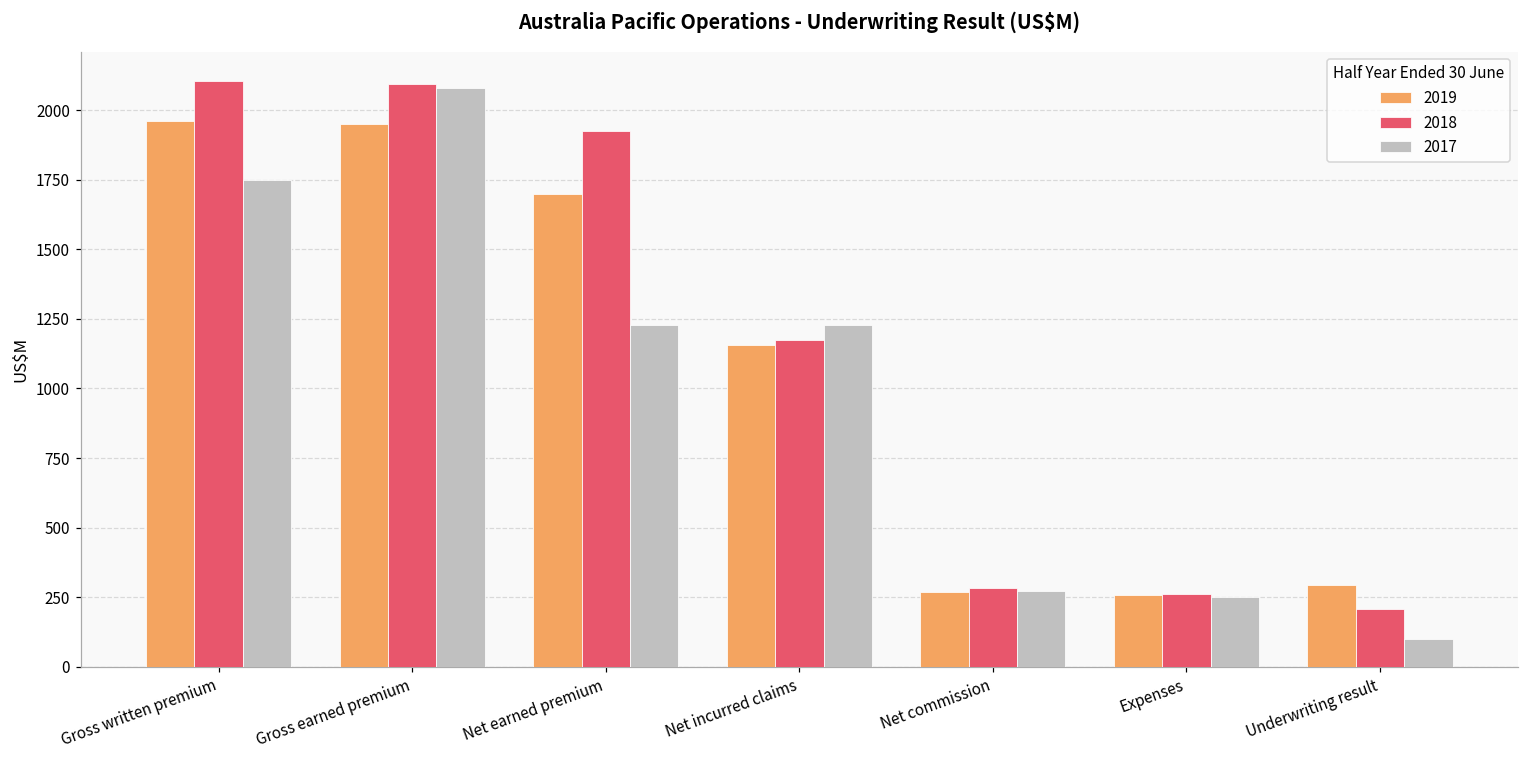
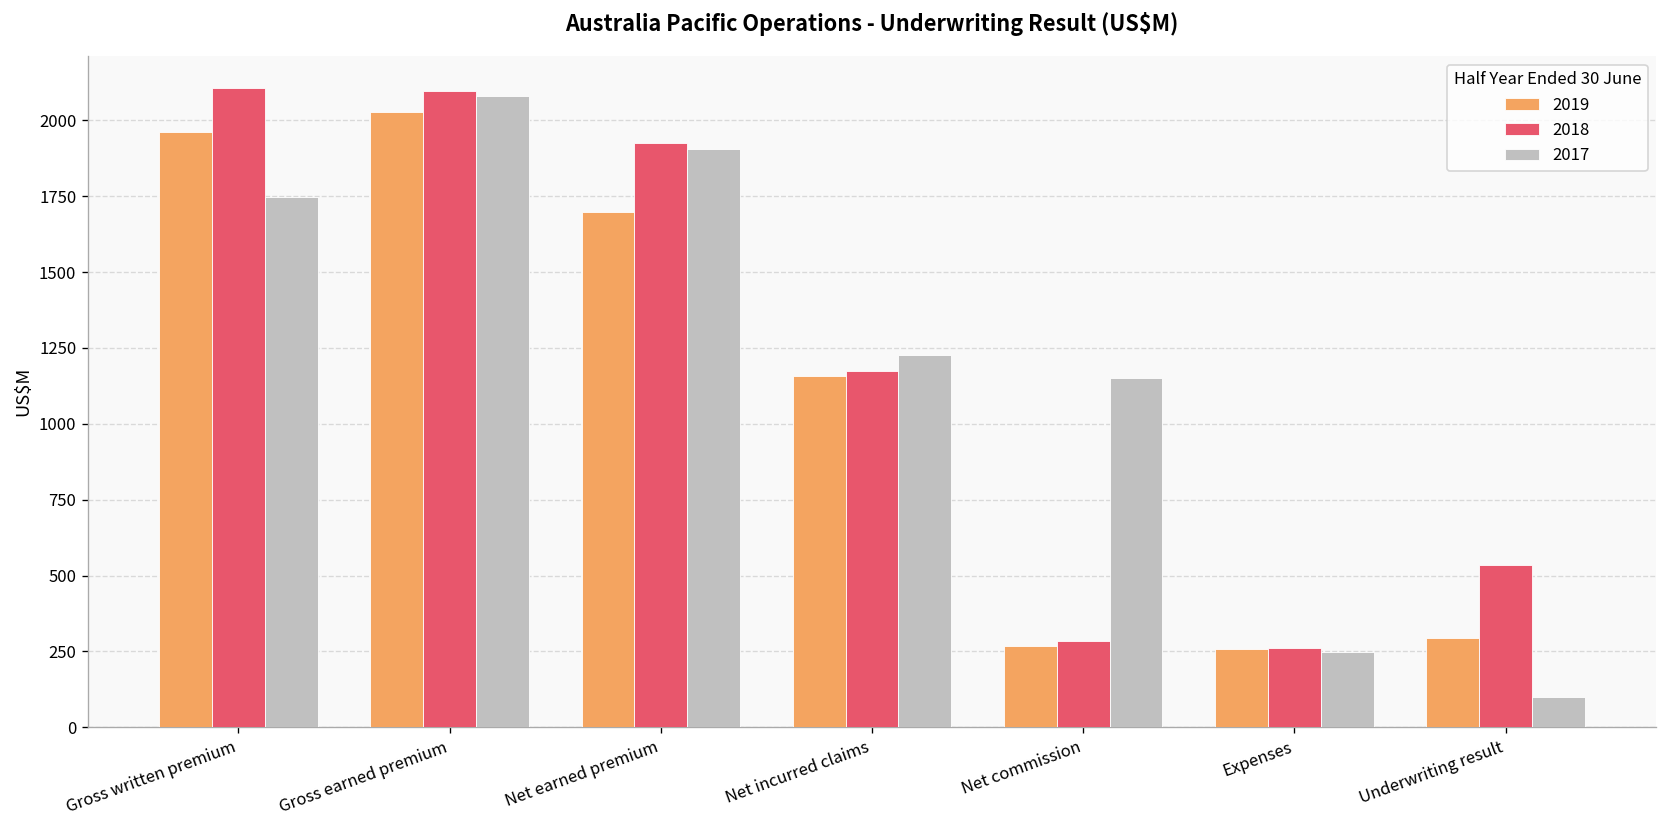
2019, Gross earned premium: 1950 -> 2030
2017, Net earned premium: 1230 -> 1910
2017, Net commission: 270 -> 1150
2018, Underwriting result: 210 -> 540
